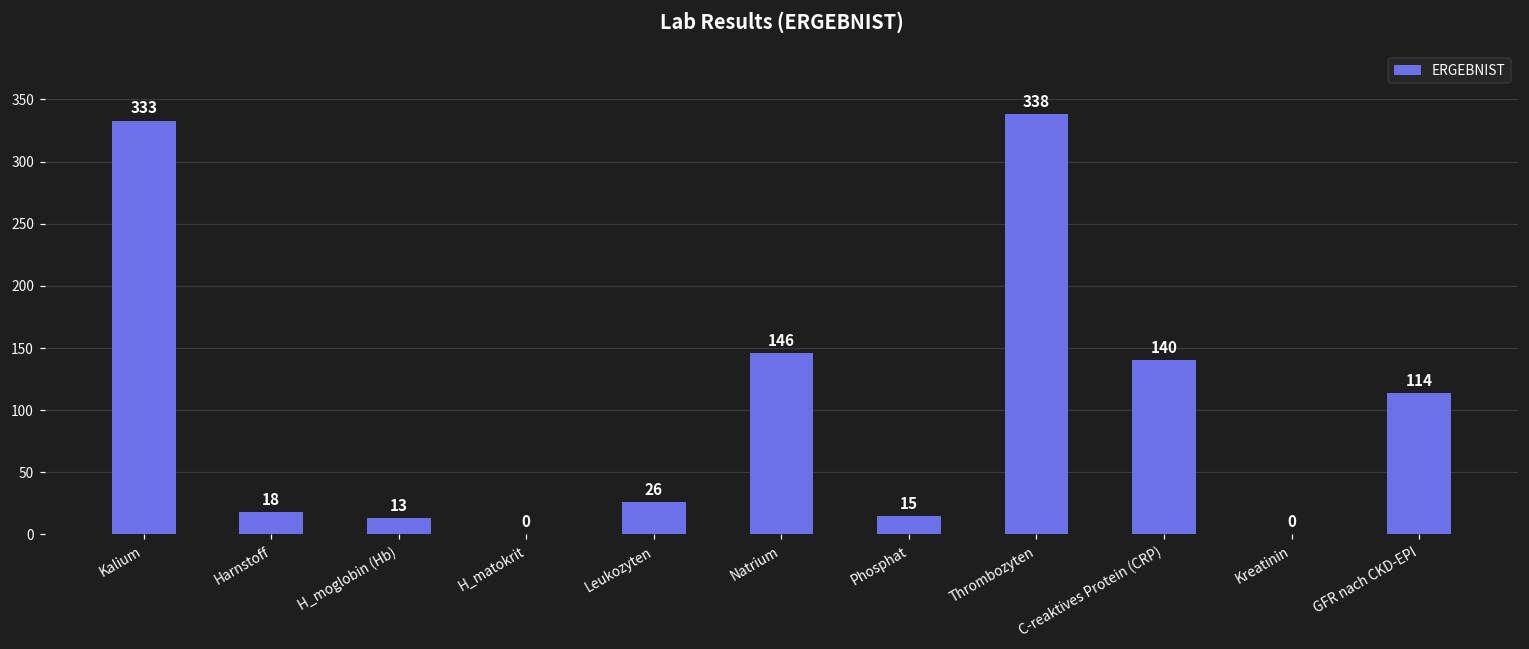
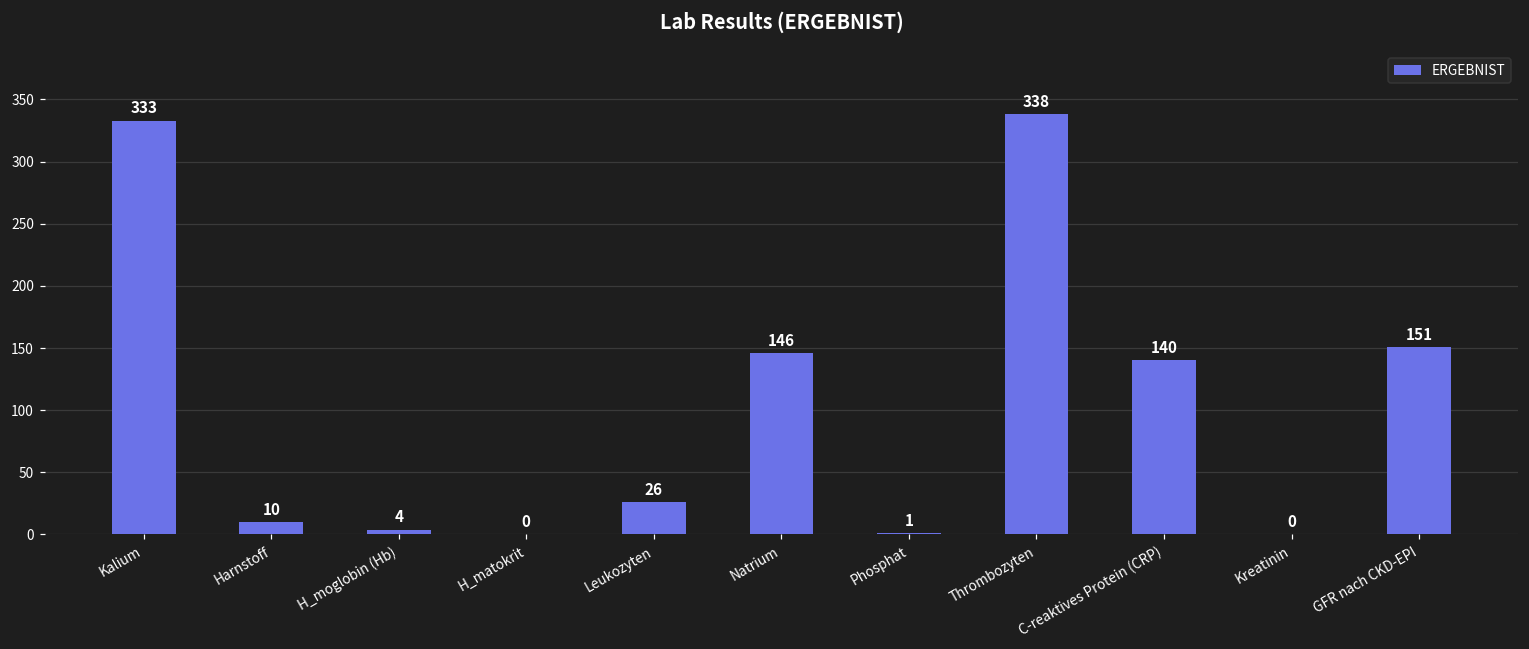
Harnstoff: 18 -> 10
H_moglobin (Hb): 13 -> 4
Phosphat: 15 -> 1
GFR nach CKD-EPI: 114 -> 151
